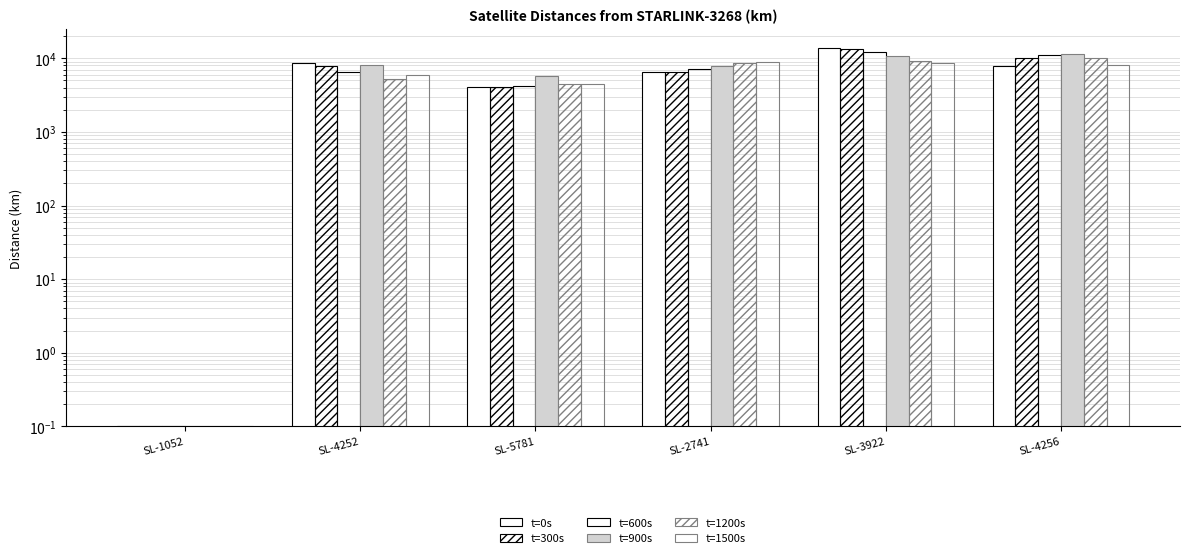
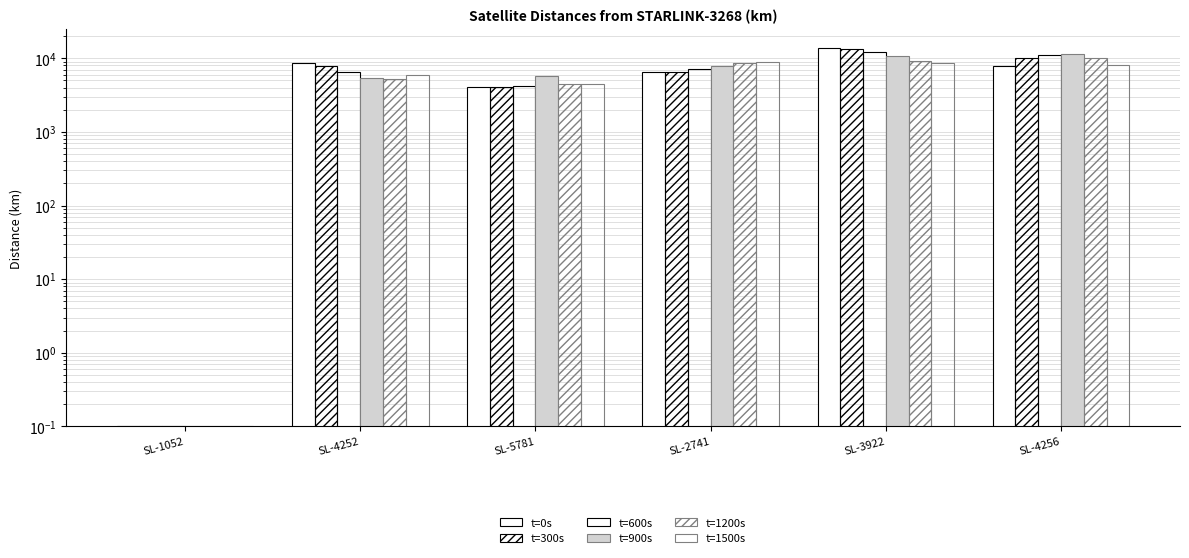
t=900s, SL-4252: 8000 -> 5000
